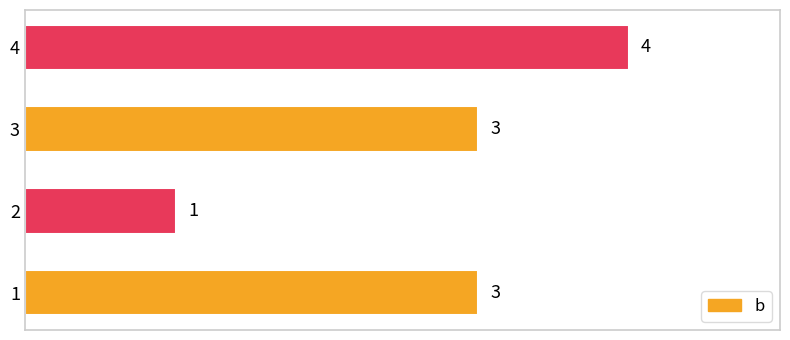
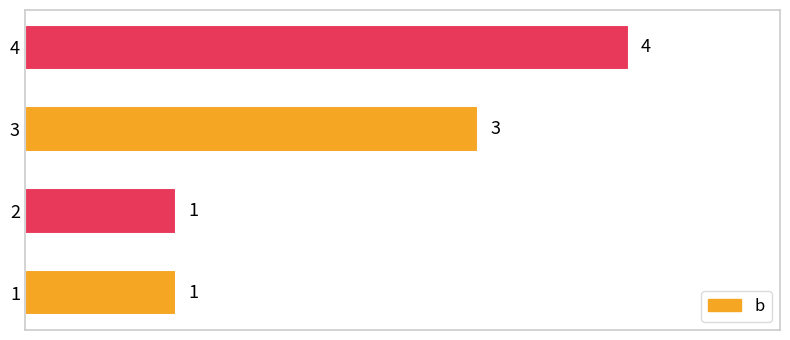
1: 3 -> 1
